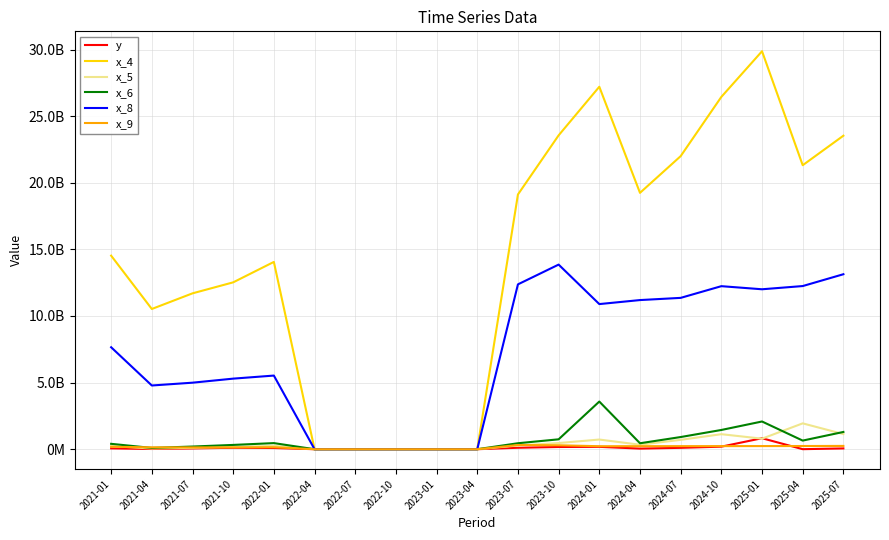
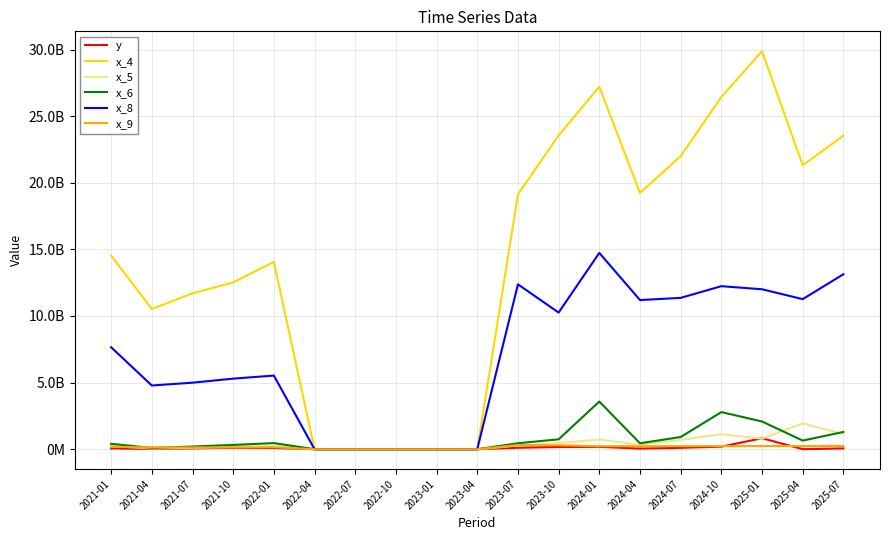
x_8, 2023-10: 13900000000 -> 10300000000
x_8, 2024-01: 10900000000 -> 14700000000
x_6, 2024-10: 1400000000 -> 2800000000
x_8, 2025-04: 12200000000 -> 11300000000
